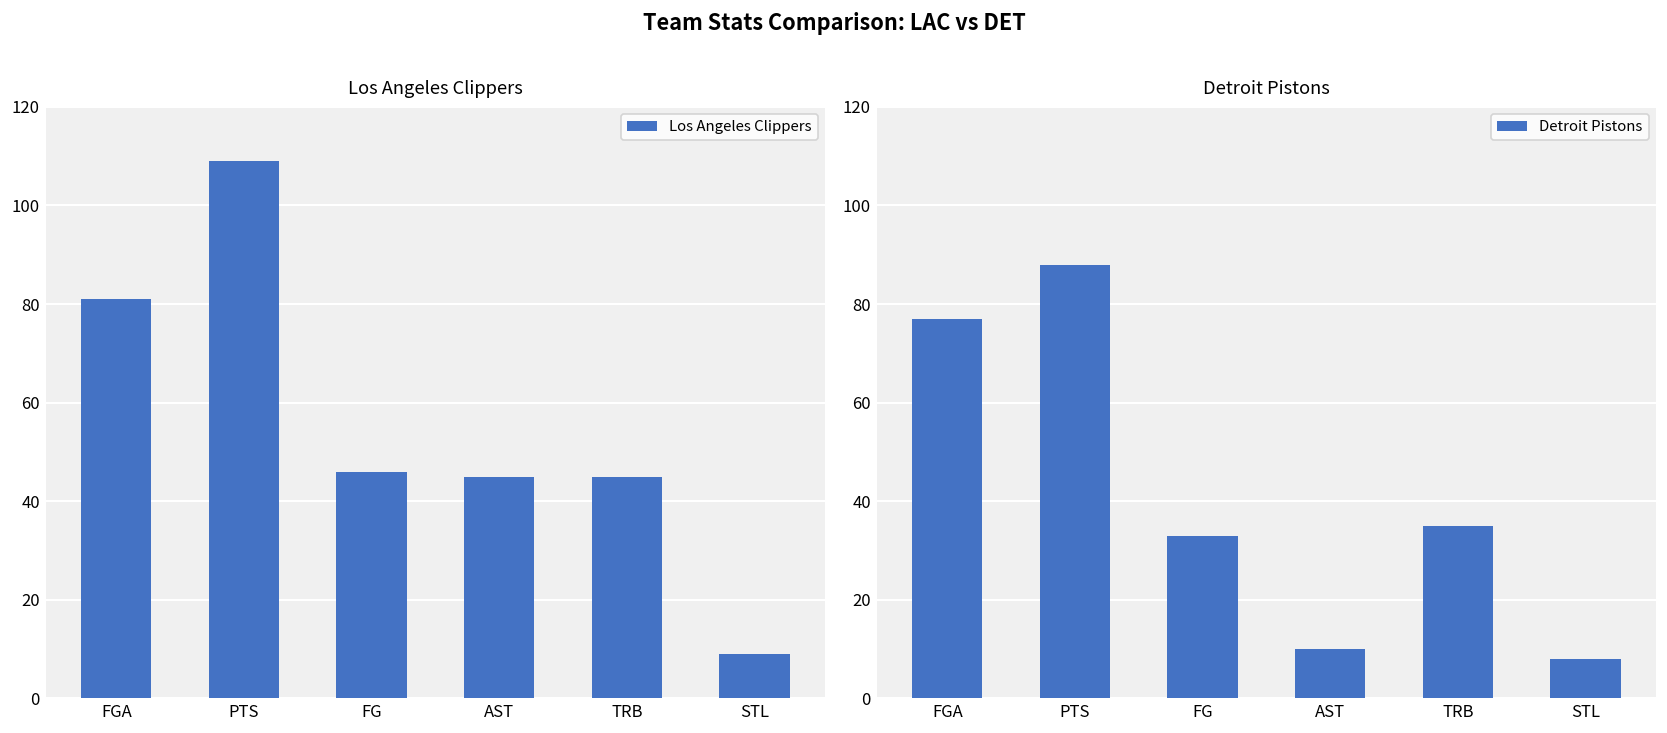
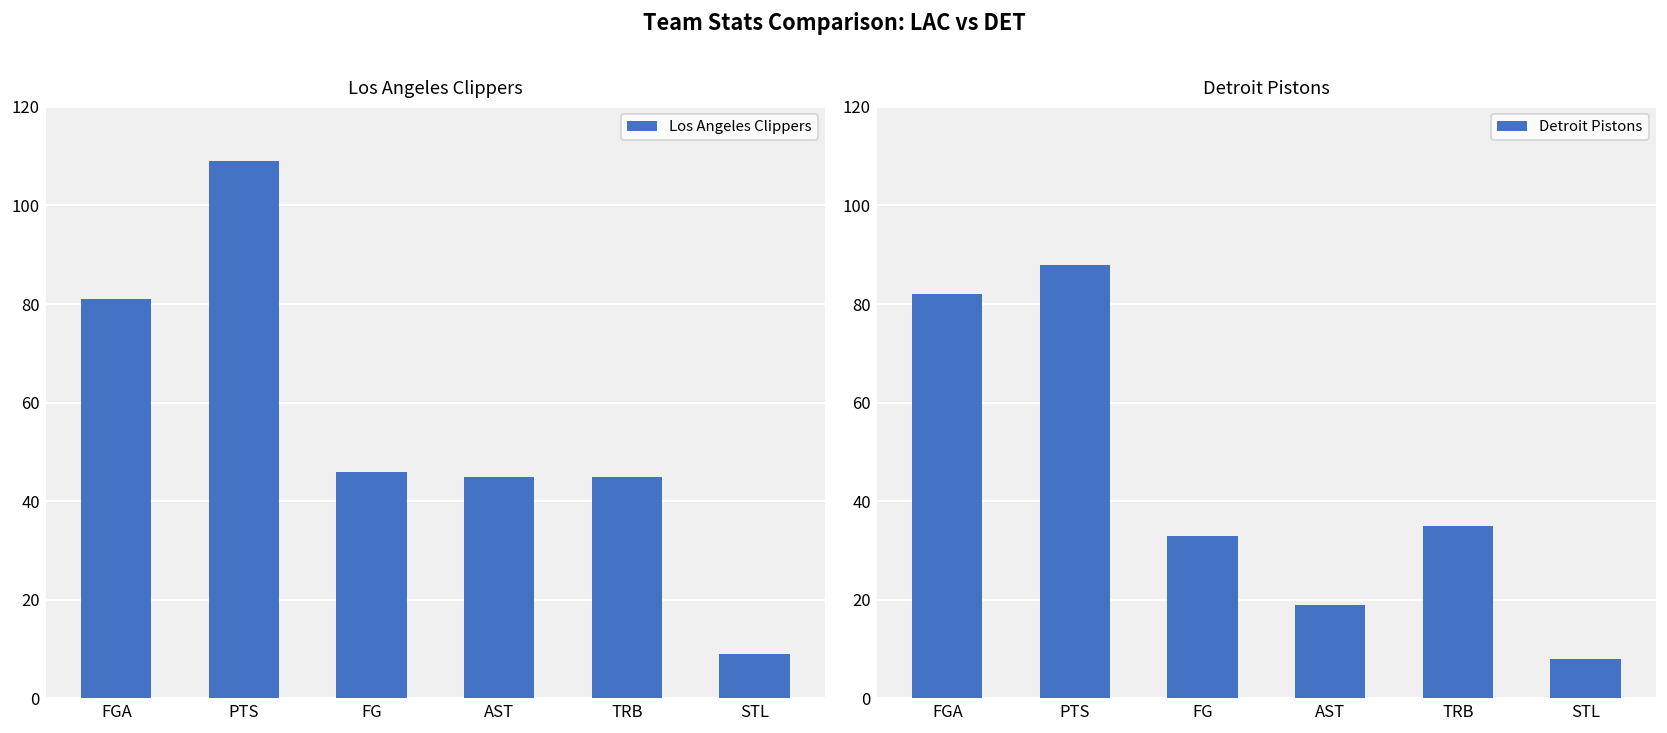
Detroit Pistons, FGA: 77 -> 82
Detroit Pistons, AST: 10 -> 19
